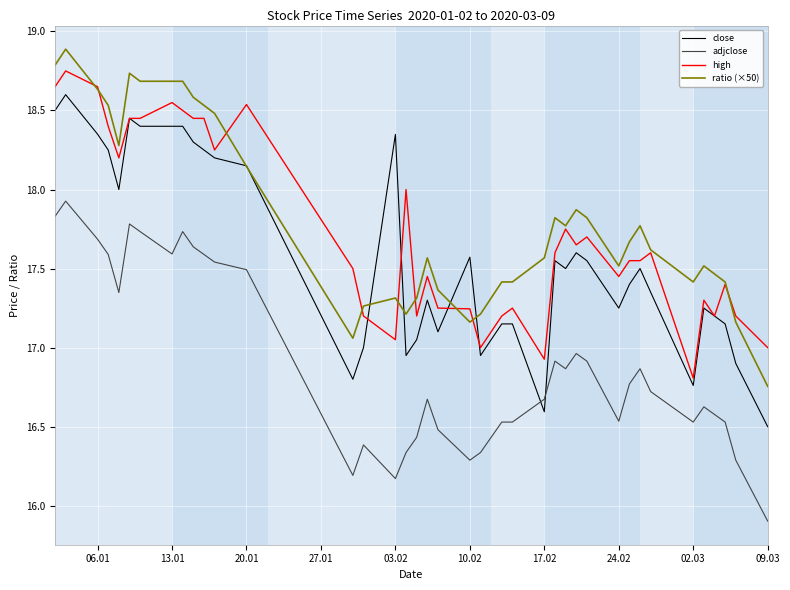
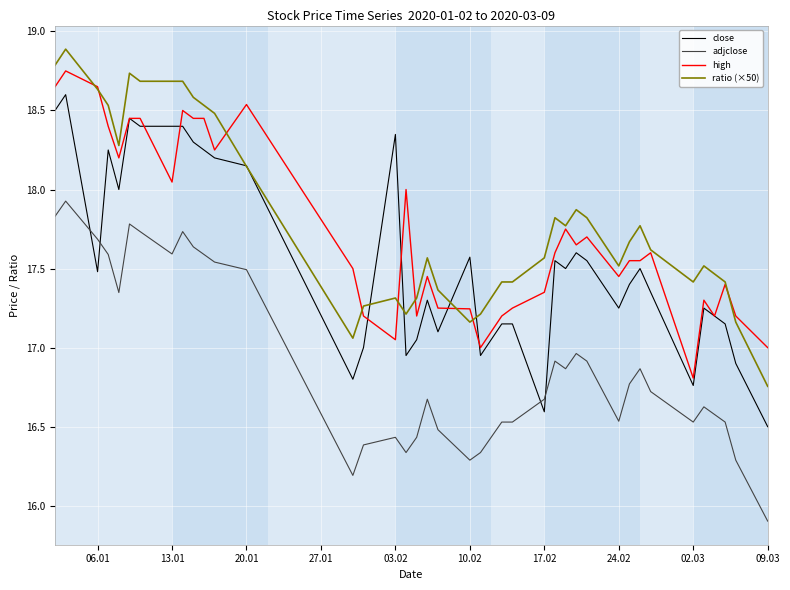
close, 06.01: 18.35 -> 17.48
high, 13.01: 18.55 -> 18.05
adjclose, 03.02: 16.17 -> 16.43
high, 17.02: 16.93 -> 17.35
